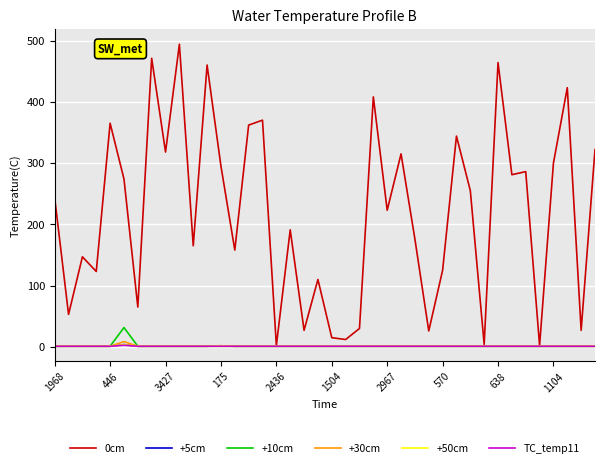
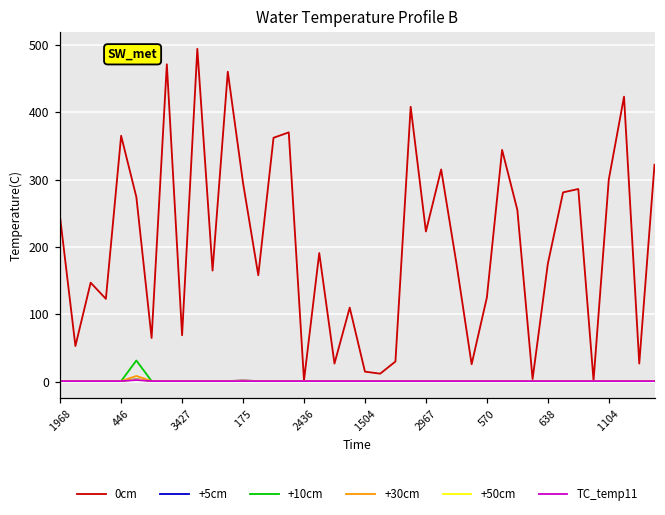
0cm, 3427: 320 -> 70
0cm, 638: 460 -> 180
